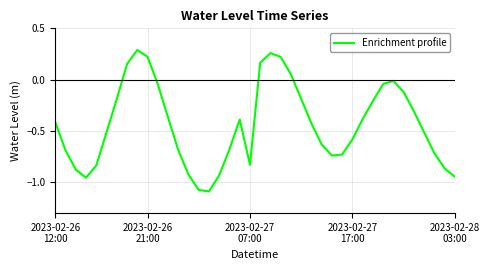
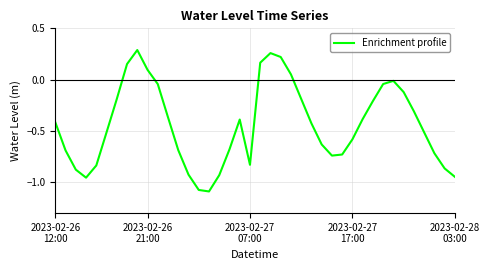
2023-02-26 21:00: 0.22 -> 0.10
